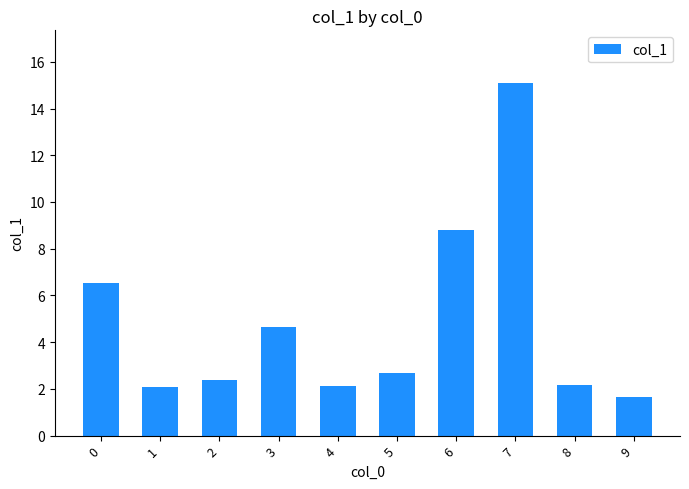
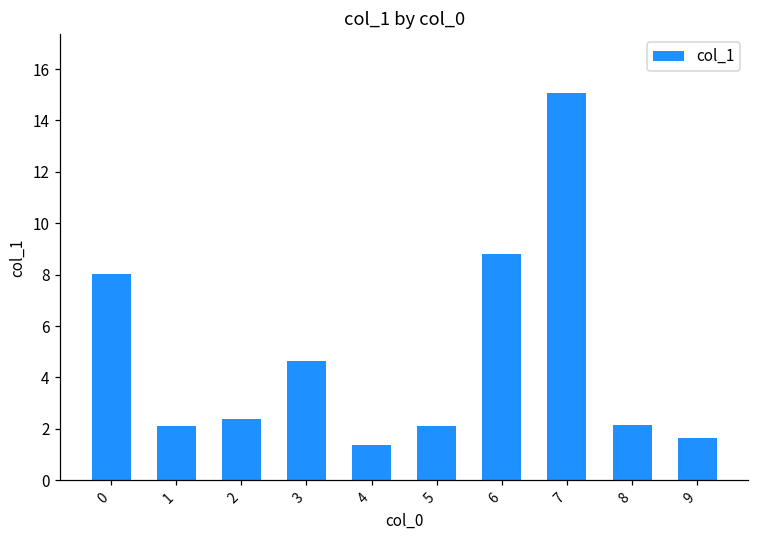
0: 6.5 -> 8.0
4: 2.1 -> 1.4
5: 2.7 -> 2.1
